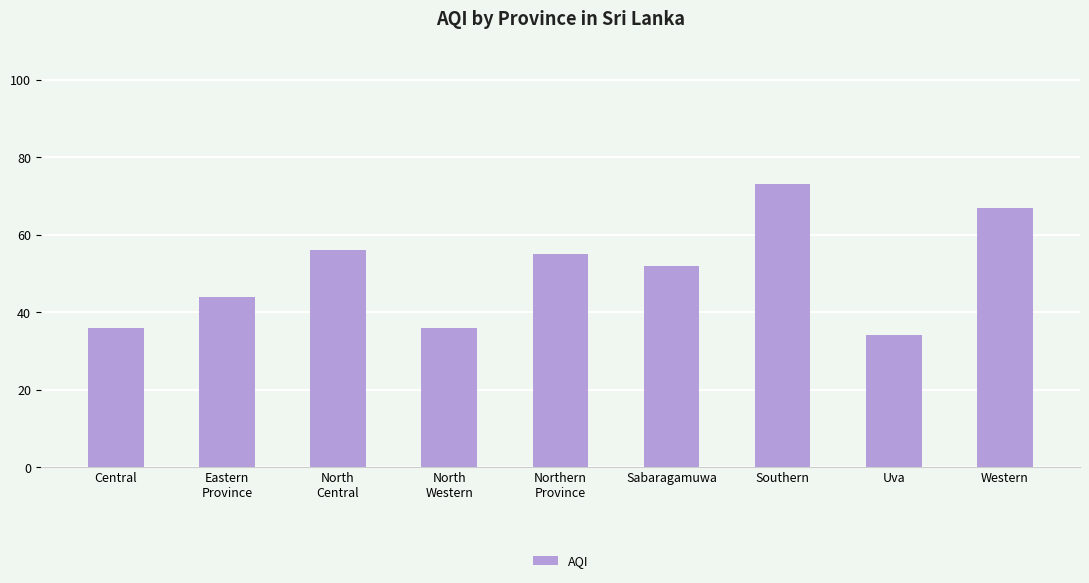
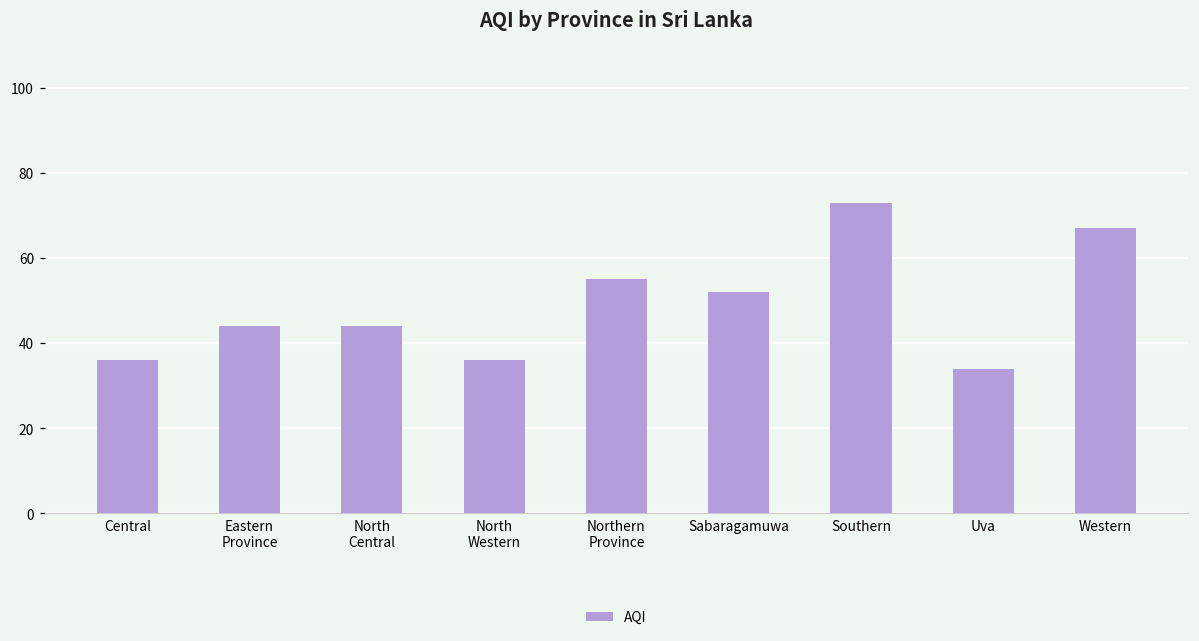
North Central: 56 -> 44
